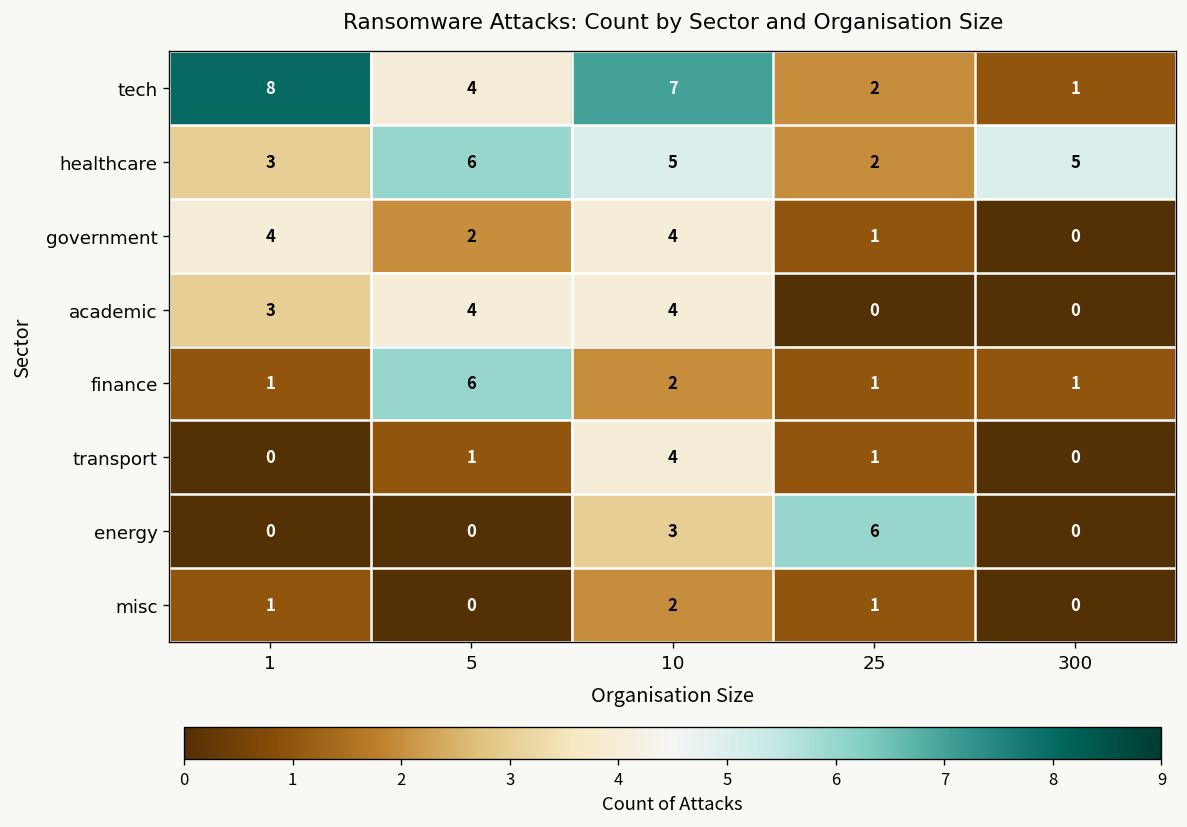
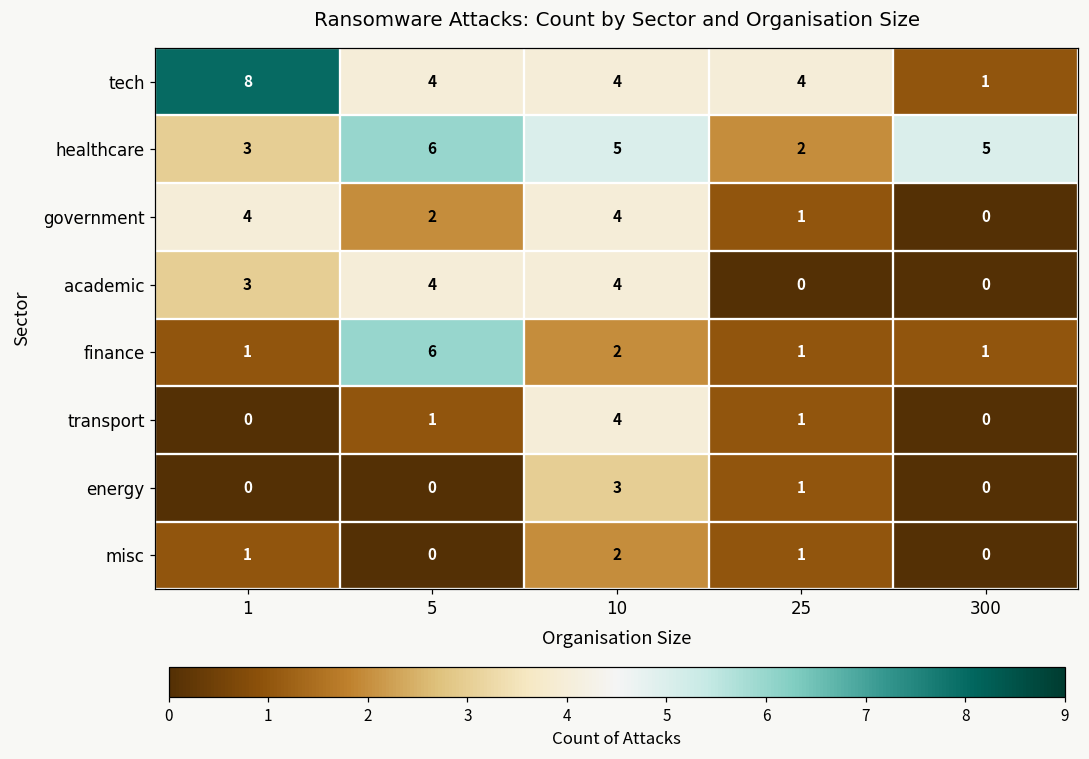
tech, 10: 7 -> 4
tech, 25: 2 -> 4
energy, 25: 6 -> 1
